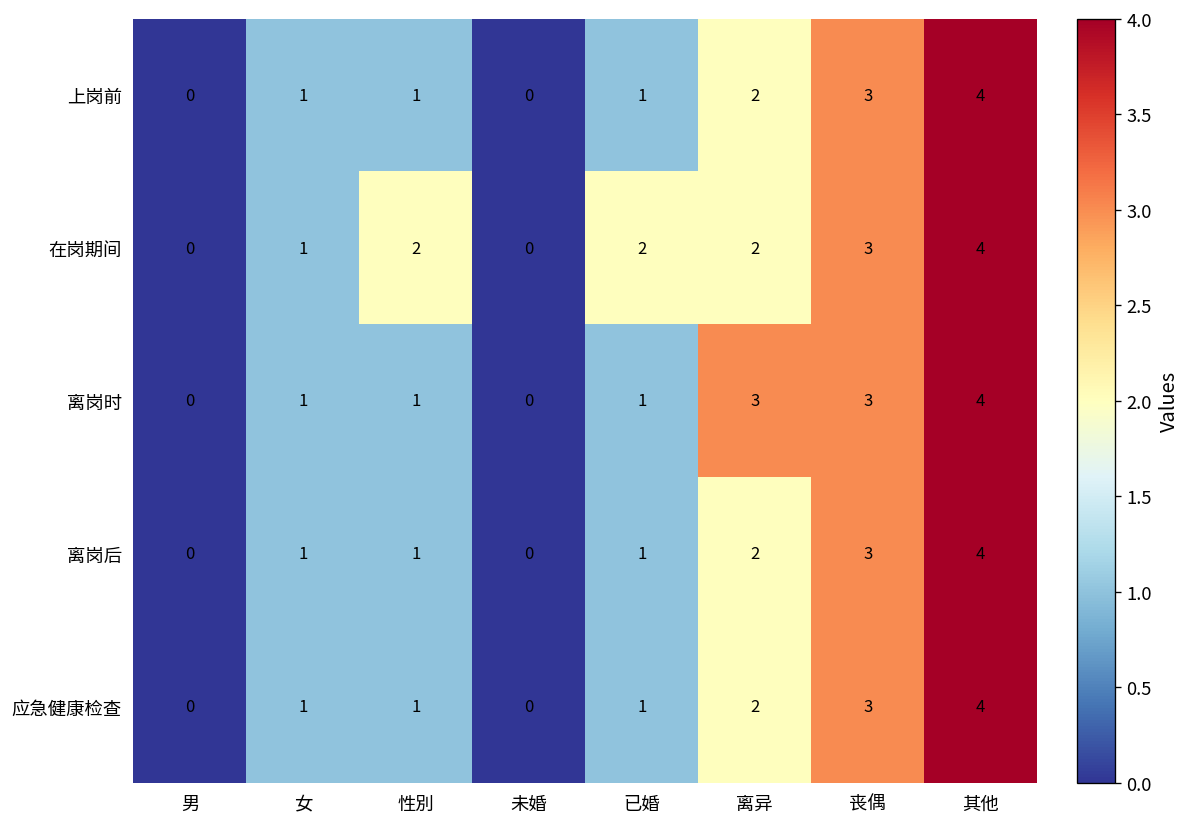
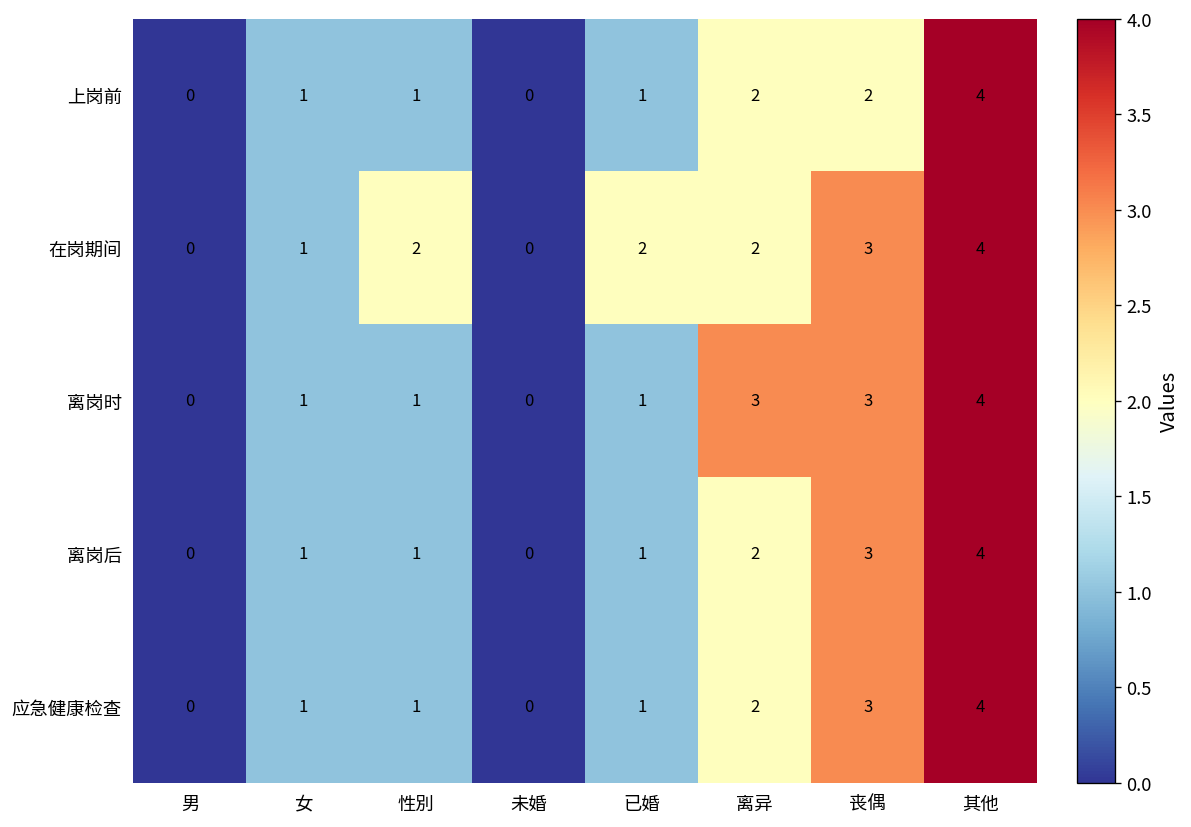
上岗前, 丧偶: 3 -> 2
